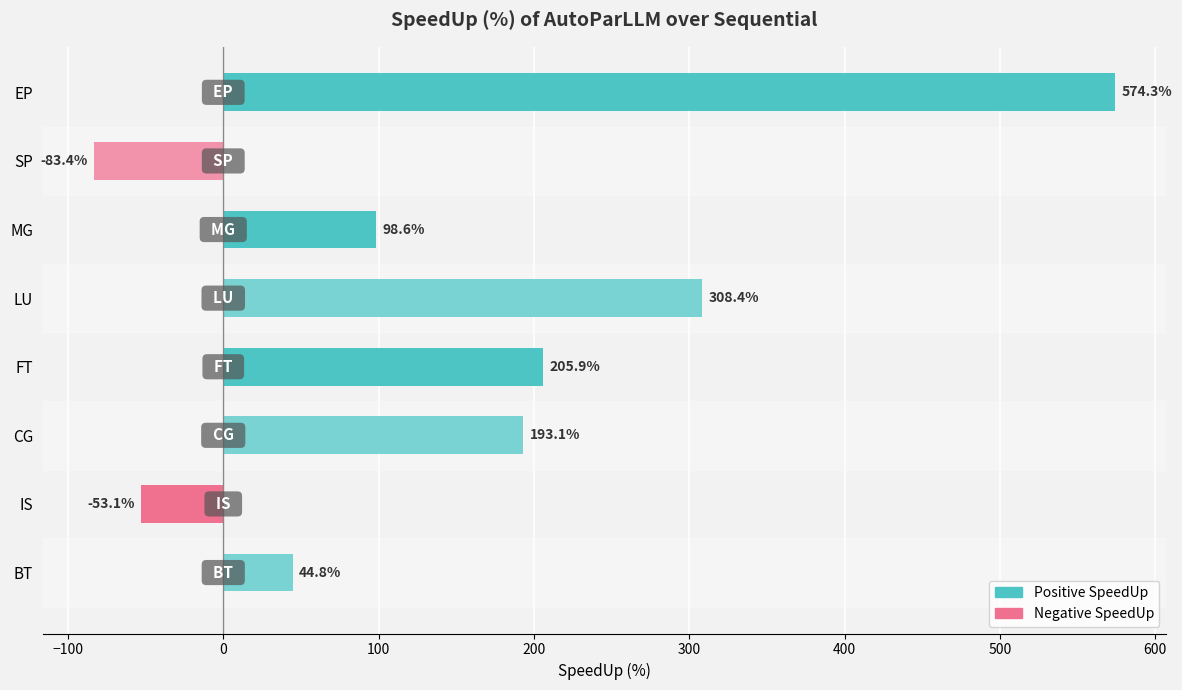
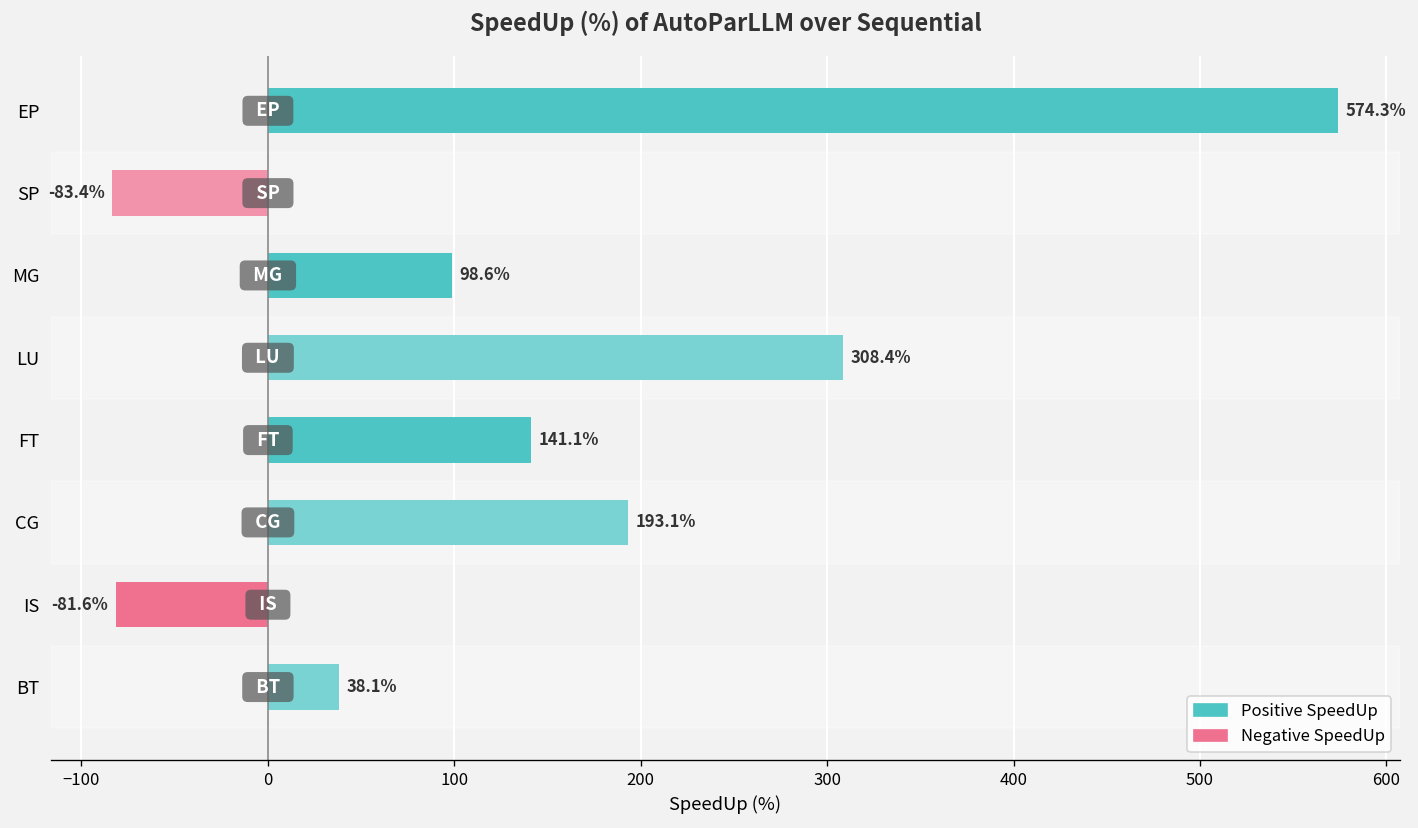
FT: 205.9% -> 141.1%
IS: -53.1% -> -81.6%
BT: 44.8% -> 38.1%
